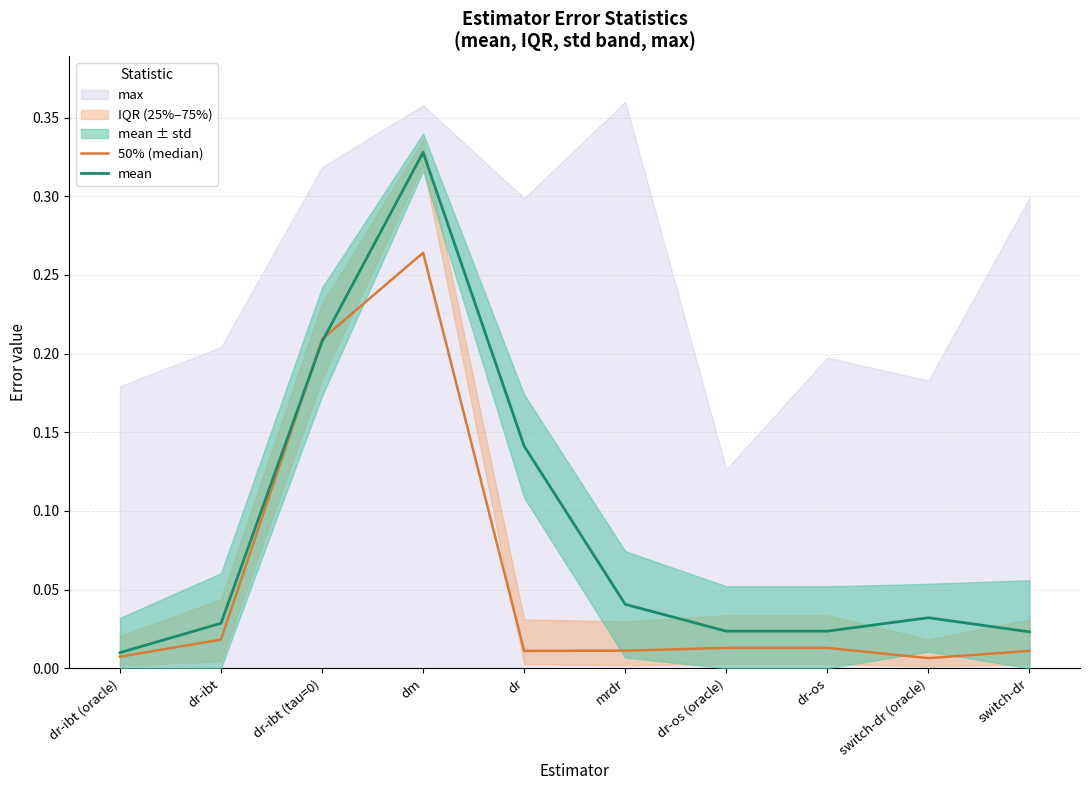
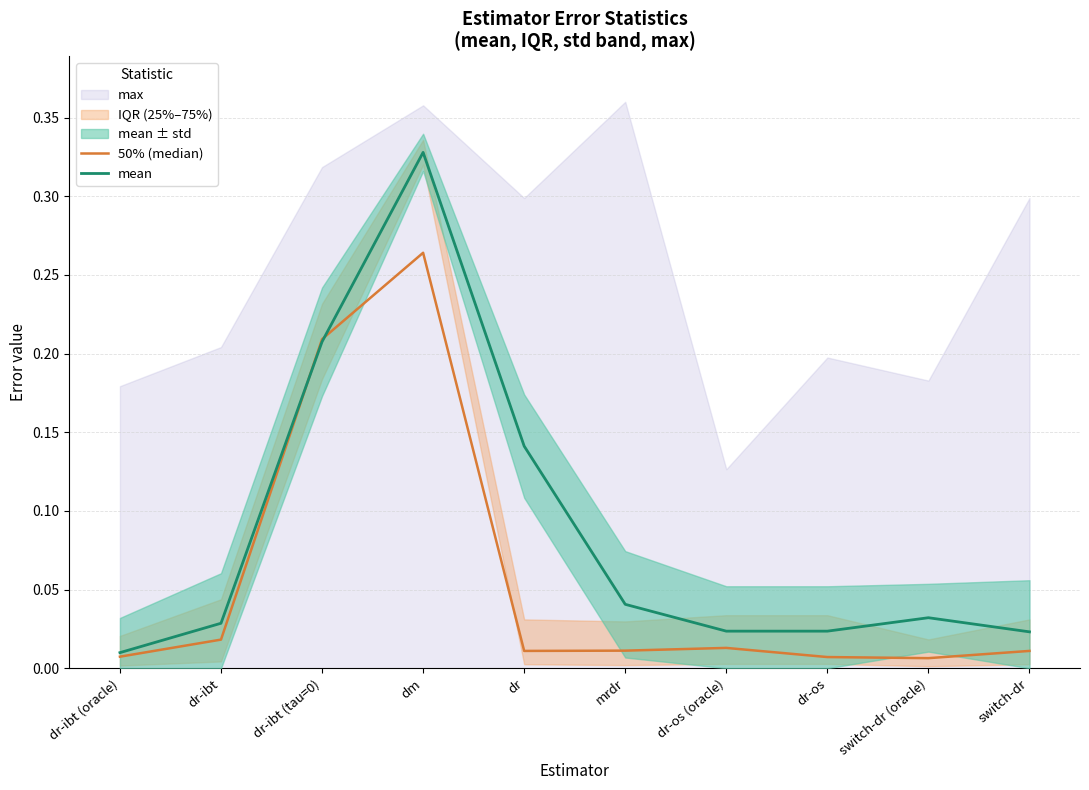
50% (median), dr-os: 0.013 -> 0.007
